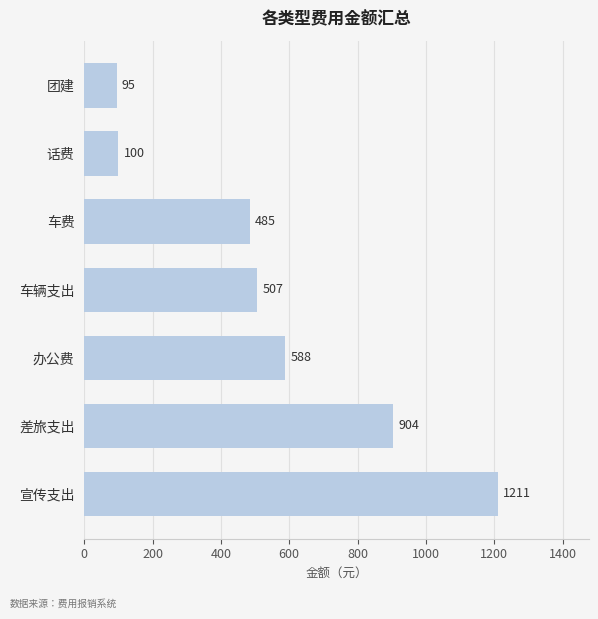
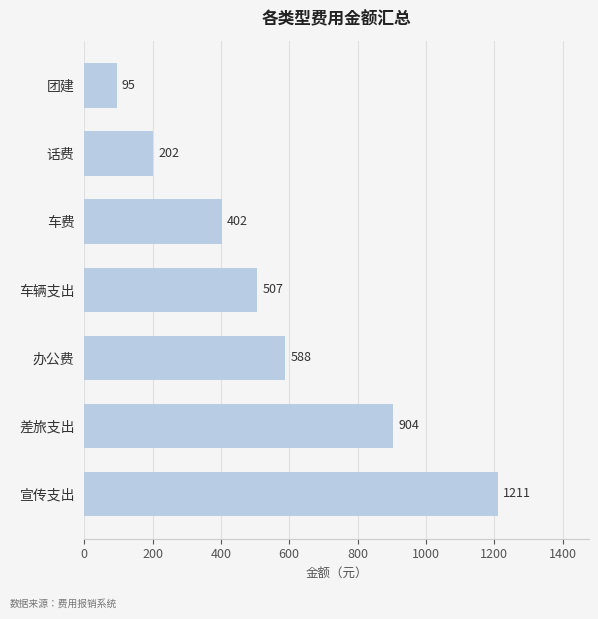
话费: 100 -> 202
车费: 485 -> 402
